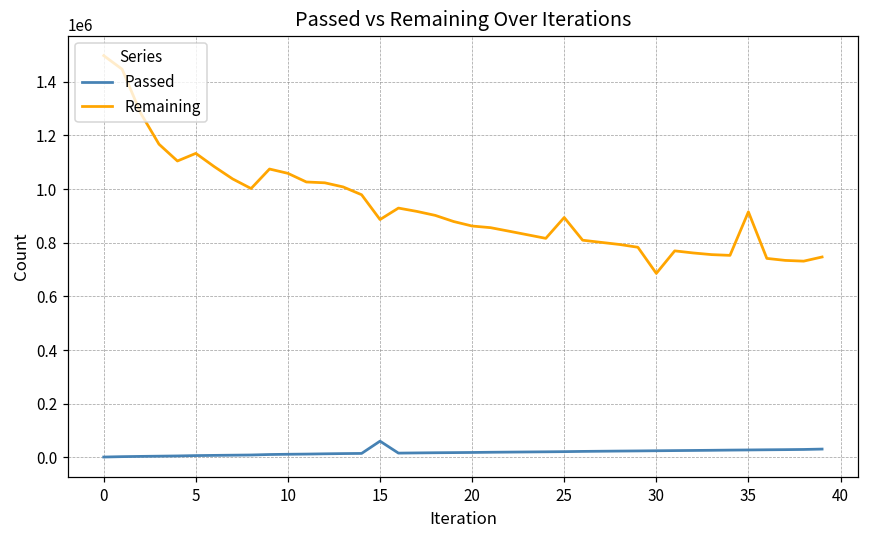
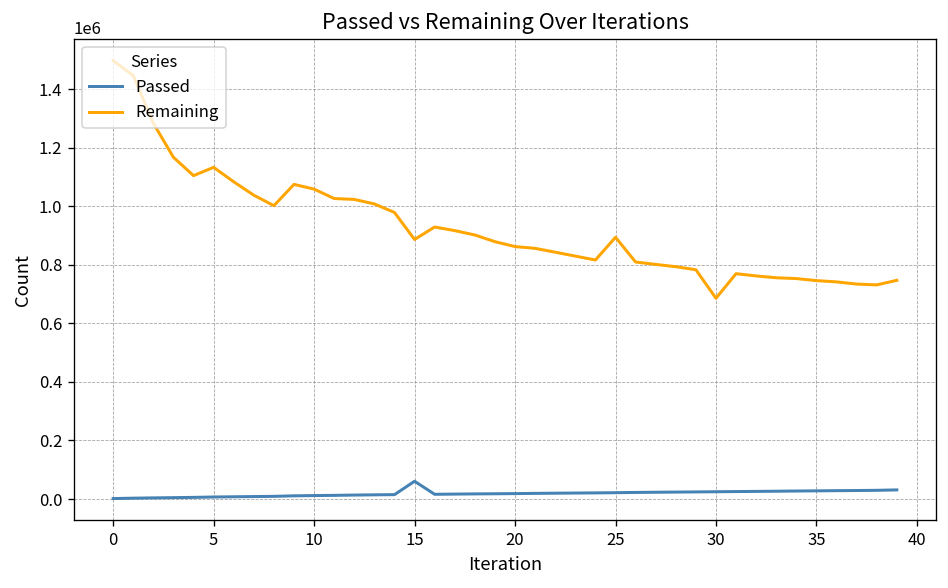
Remaining, 35: 920000 -> 750000
